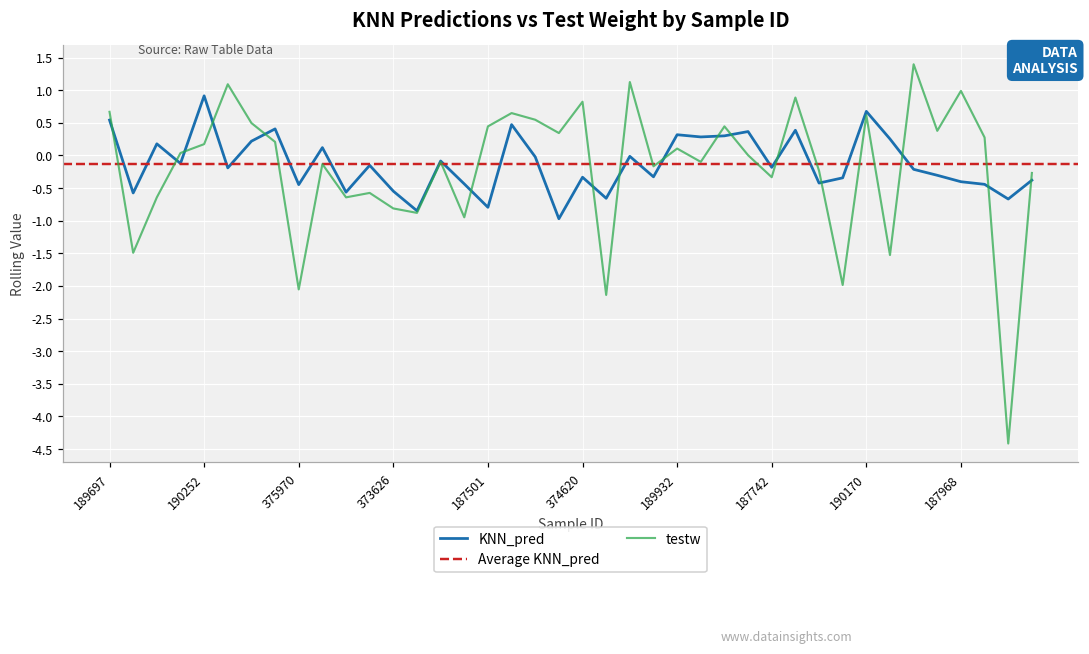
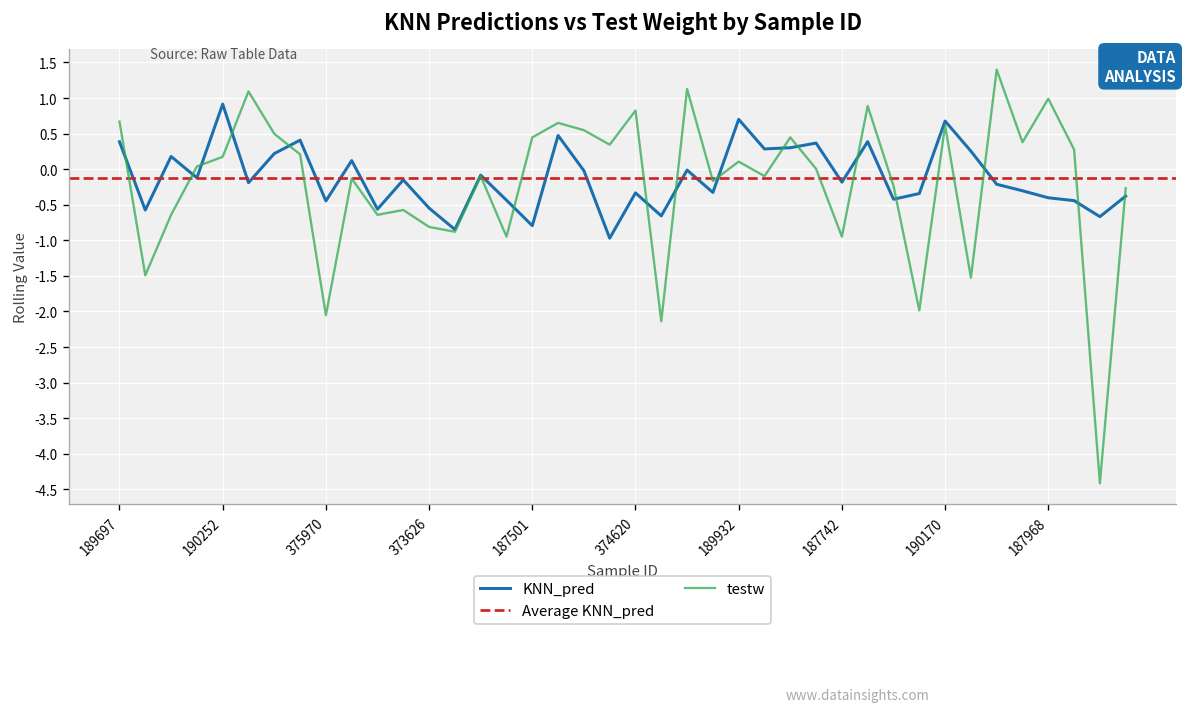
KNN_pred, 189697: 0.5 -> 0.4
KNN_pred, 189932: 0.3 -> 0.7
testw, 187742: -0.3 -> -0.9
